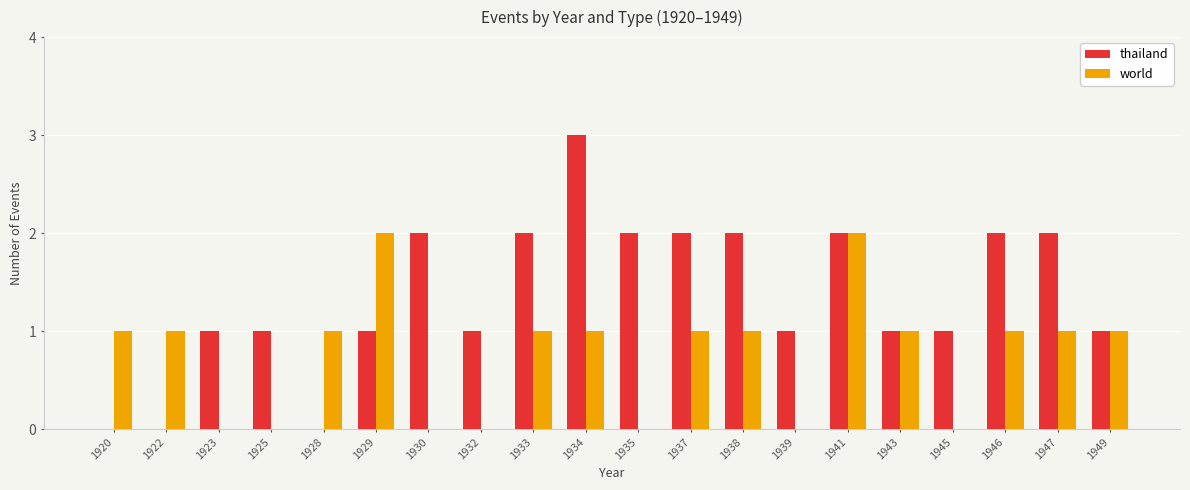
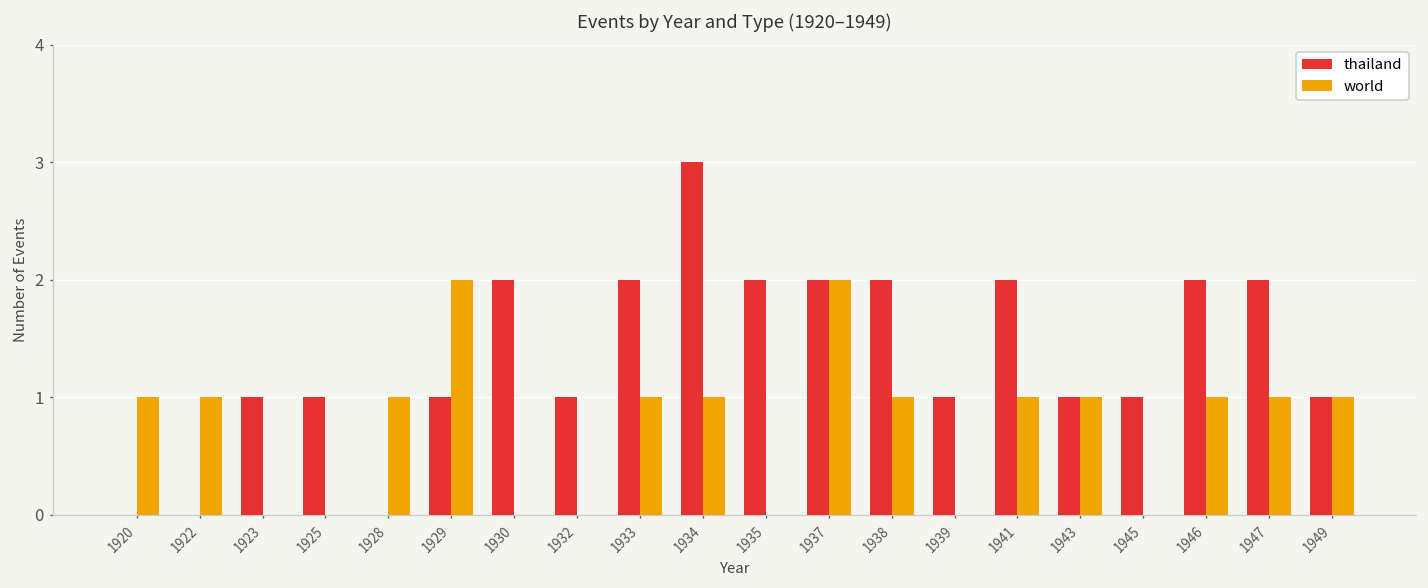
world, 1937: 1 -> 2
world, 1941: 2 -> 1
